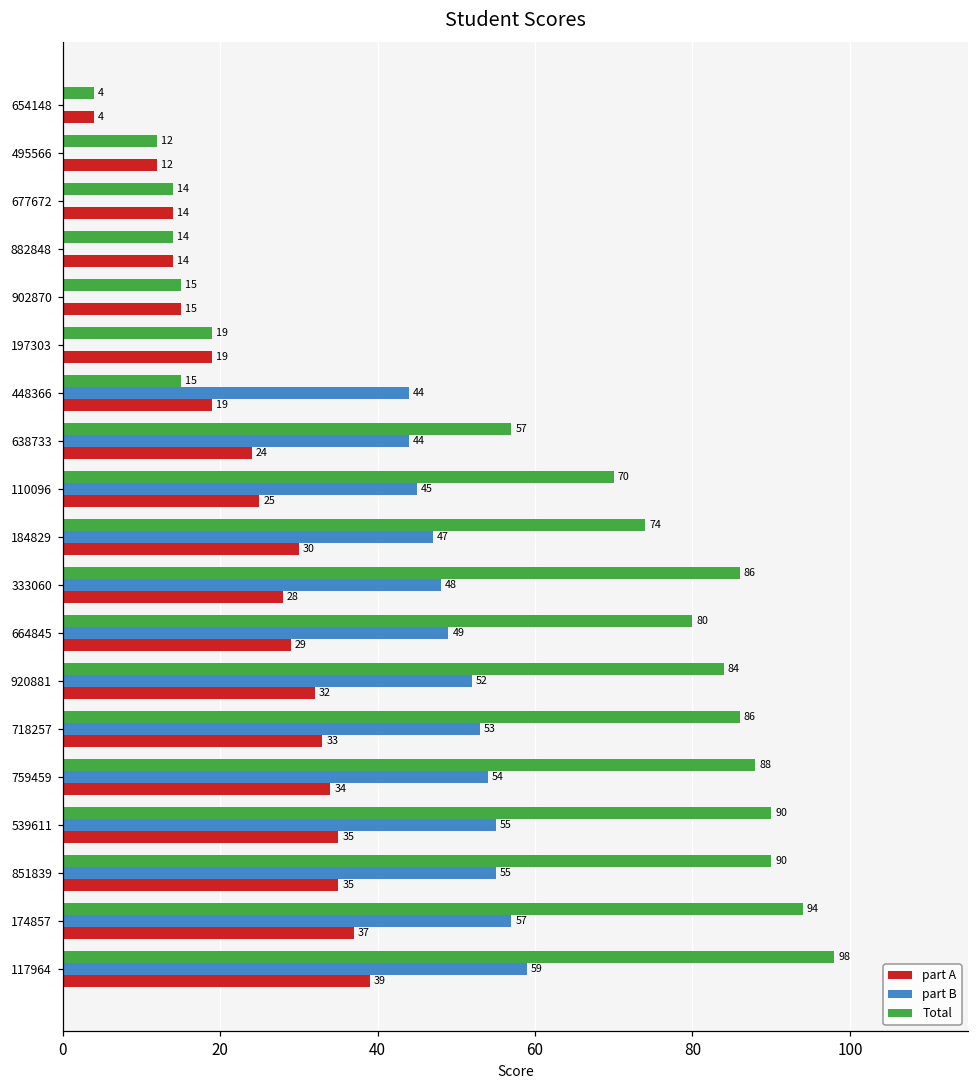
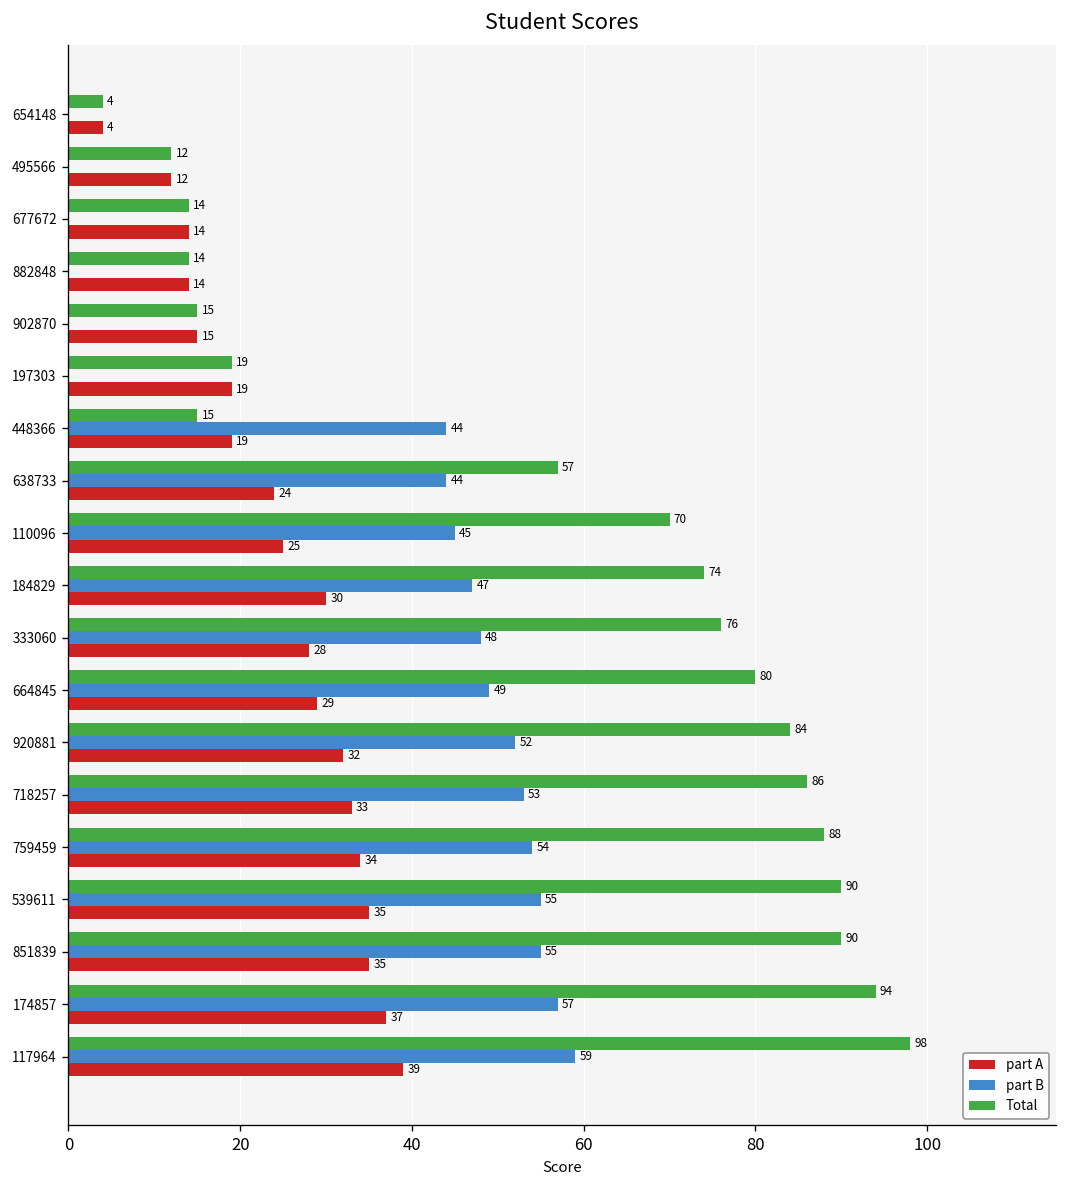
Total, 333060: 86 -> 76
